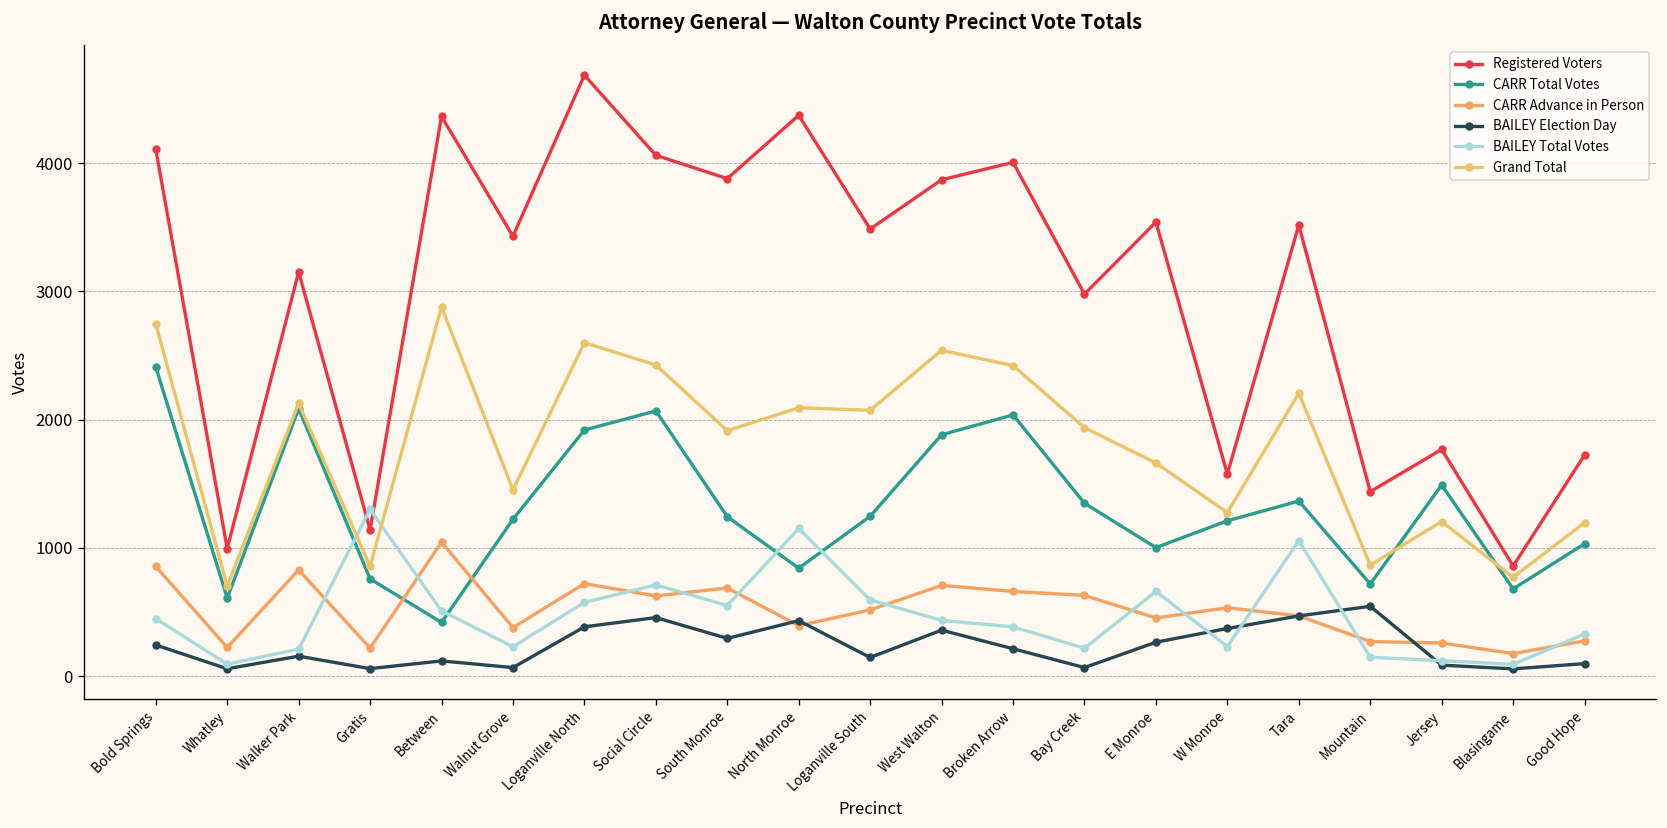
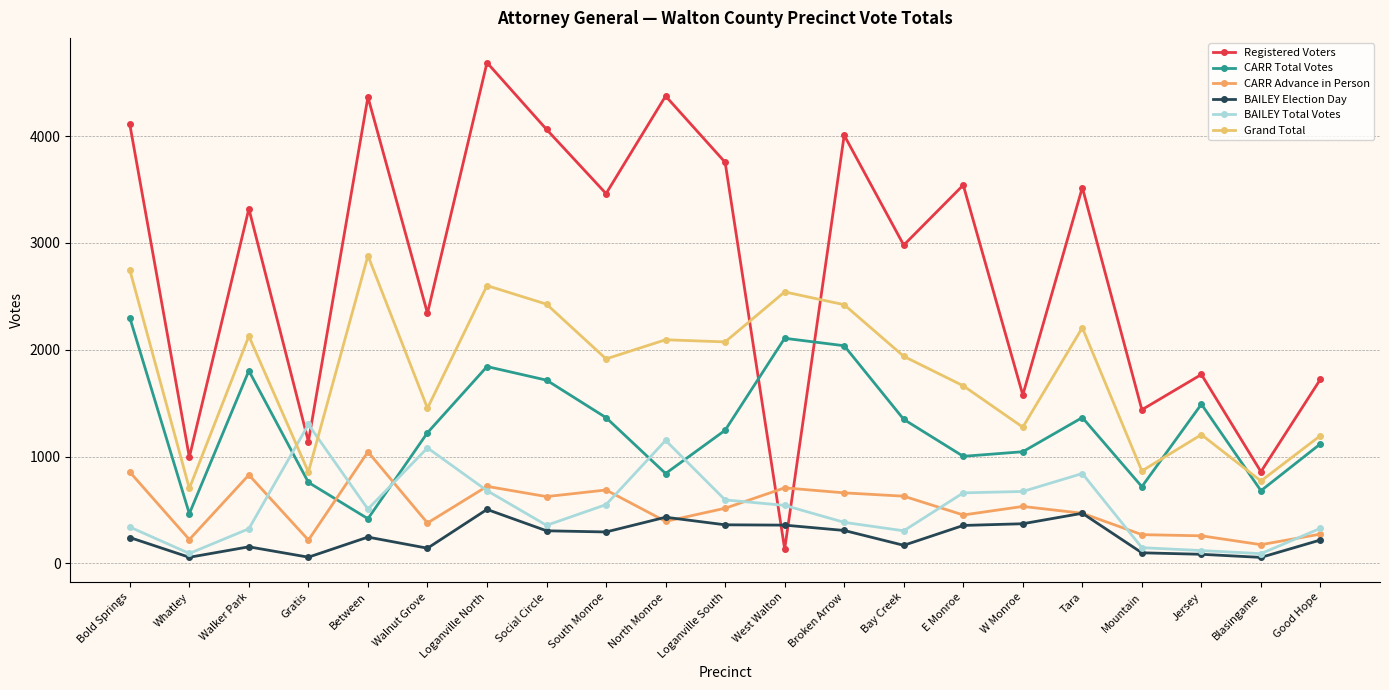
CARR Total Votes, Bold Springs: 2410 -> 2300
BAILEY Total Votes, Bold Springs: 450 -> 340
CARR Total Votes, Whatley: 610 -> 470
Registered Voters, Walker Park: 3150 -> 3320
CARR Total Votes, Walker Park: 2090 -> 1800
BAILEY Total Votes, Walker Park: 210 -> 320
BAILEY Election Day, Between: 120 -> 250
Registered Voters, Walnut Grove: 3430 -> 2340
BAILEY Election Day, Walnut Grove: 70 -> 140
BAILEY Total Votes, Walnut Grove: 230 -> 1080
CARR Total Votes, Loganville North: 1920 -> 1840
BAILEY Election Day, Loganville North: 380 -> 510
BAILEY Total Votes, Loganville North: 580 -> 680
CARR Total Votes, Social Circle: 2070 -> 1720
BAILEY Election Day, Social Circle: 460 -> 310
BAILEY Total Votes, Social Circle: 710 -> 360
Registered Voters, South Monroe: 3880 -> 3460
CARR Total Votes, South Monroe: 1240 -> 1360
Registered Voters, Loganville South: 3490 -> 3750
BAILEY Election Day, Loganville South: 150 -> 360
Registered Voters, West Walton: 3870 -> 130
CARR Total Votes, West Walton: 1880 -> 2110
BAILEY Total Votes, West Walton: 430 -> 540
BAILEY Election Day, Broken Arrow: 210 -> 310
BAILEY Election Day, Bay Creek: 70 -> 170
BAILEY Total Votes, Bay Creek: 220 -> 310
BAILEY Election Day, E Monroe: 260 -> 360
CARR Total Votes, W Monroe: 1210 -> 1050
BAILEY Total Votes, W Monroe: 230 -> 670
BAILEY Total Votes, Tara: 1060 -> 840
BAILEY Election Day, Mountain: 540 -> 100
CARR Total Votes, Good Hope: 1030 -> 1120
BAILEY Election Day, Good Hope: 100 -> 220
